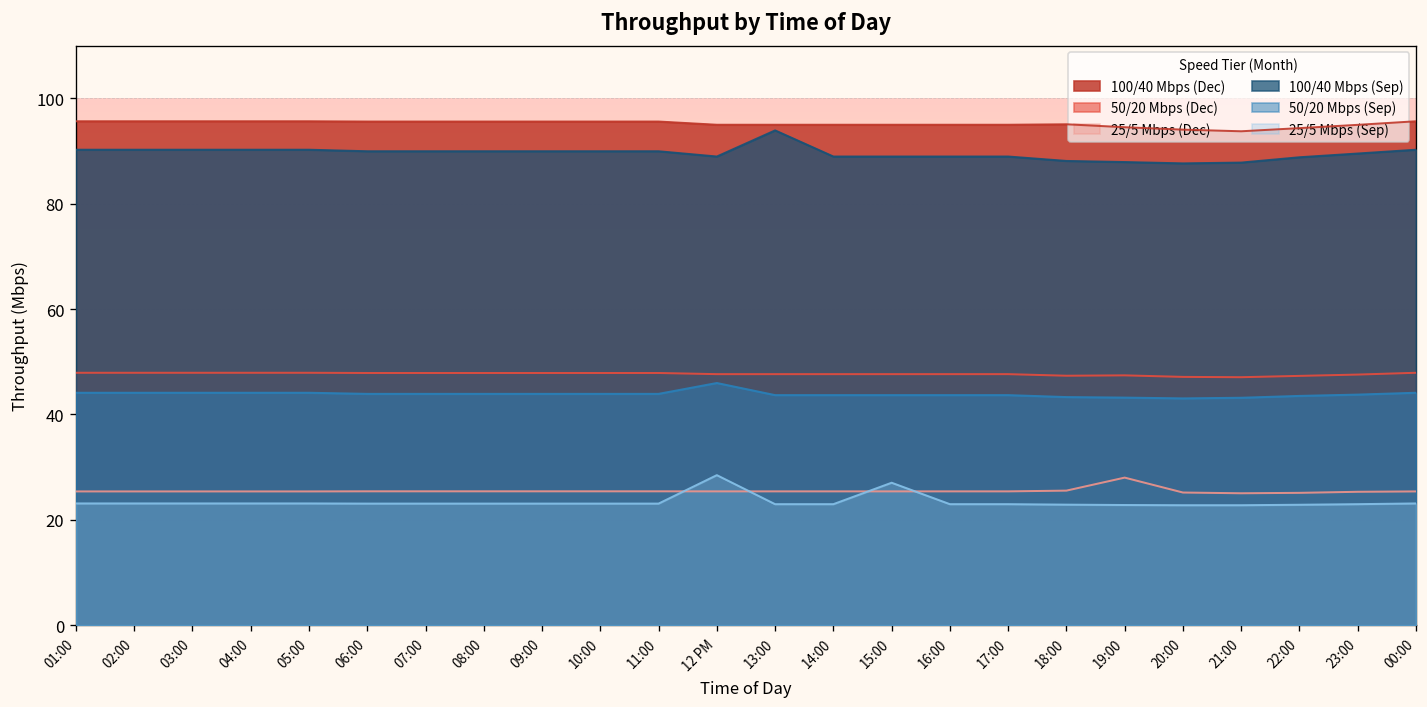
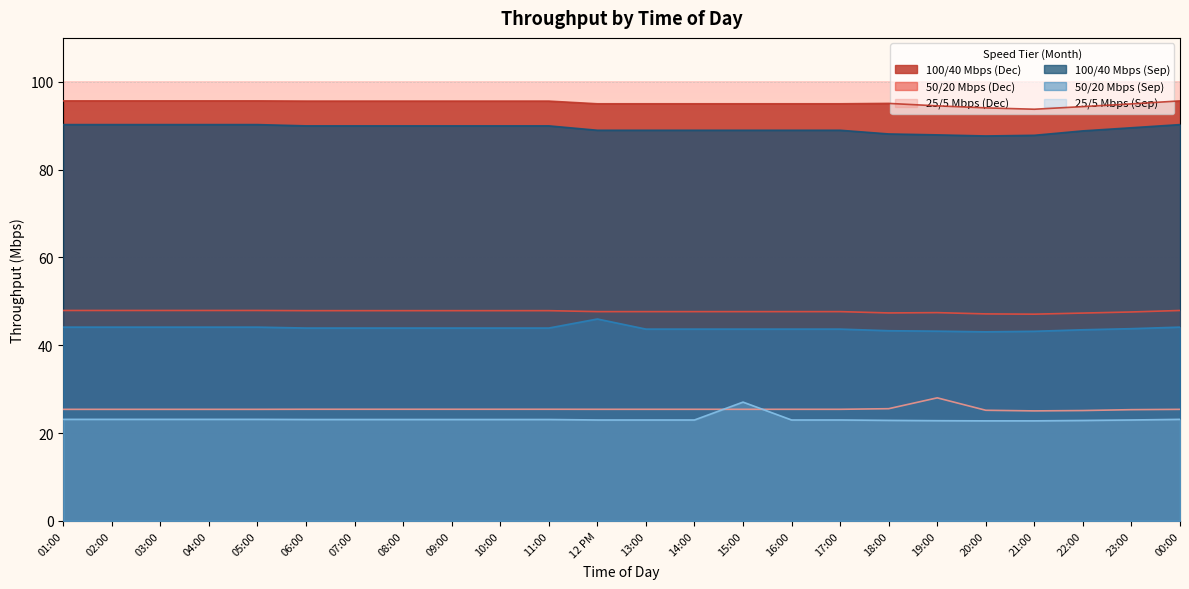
25/5 Mbps (Sep), 12 PM: 28 -> 23
100/40 Mbps (Sep), 13:00: 94 -> 89
